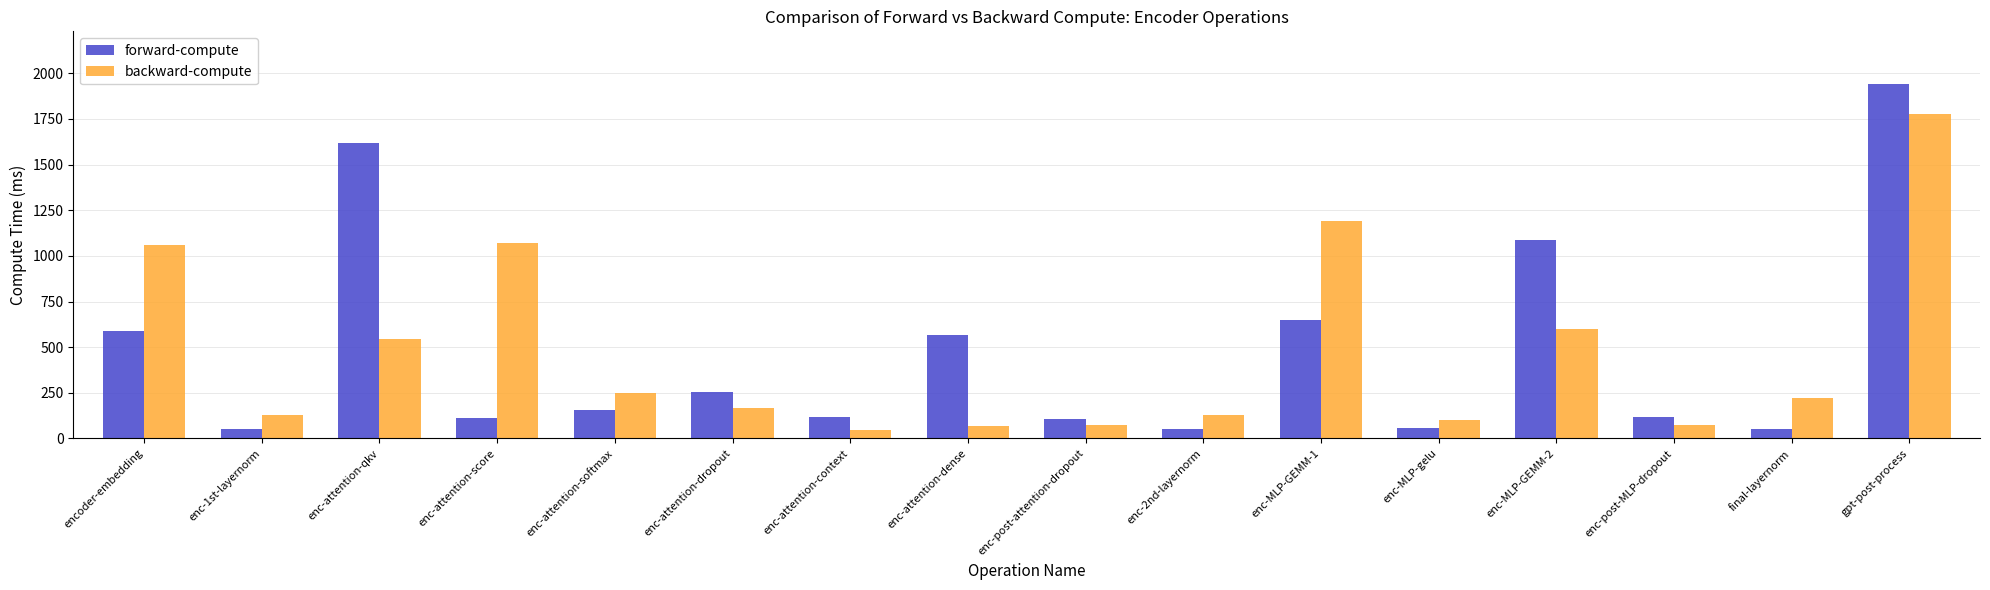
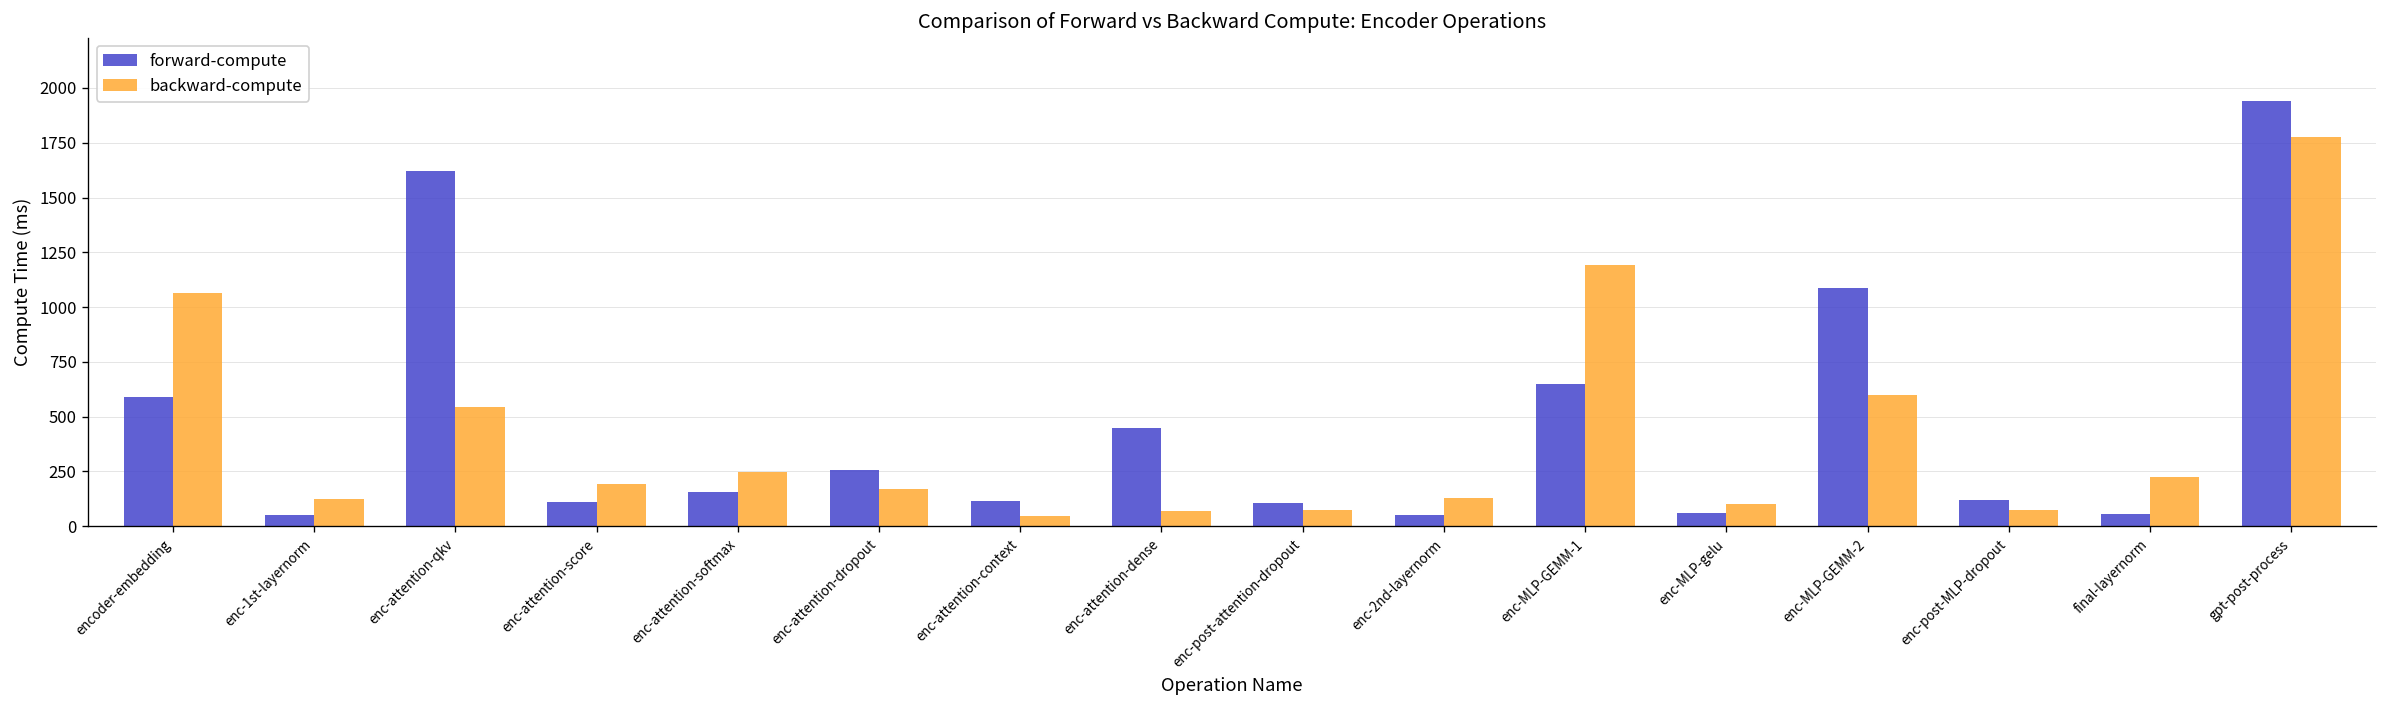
backward-compute, enc-attention-score: 1070 -> 190
forward-compute, enc-attention-dense: 570 -> 450
